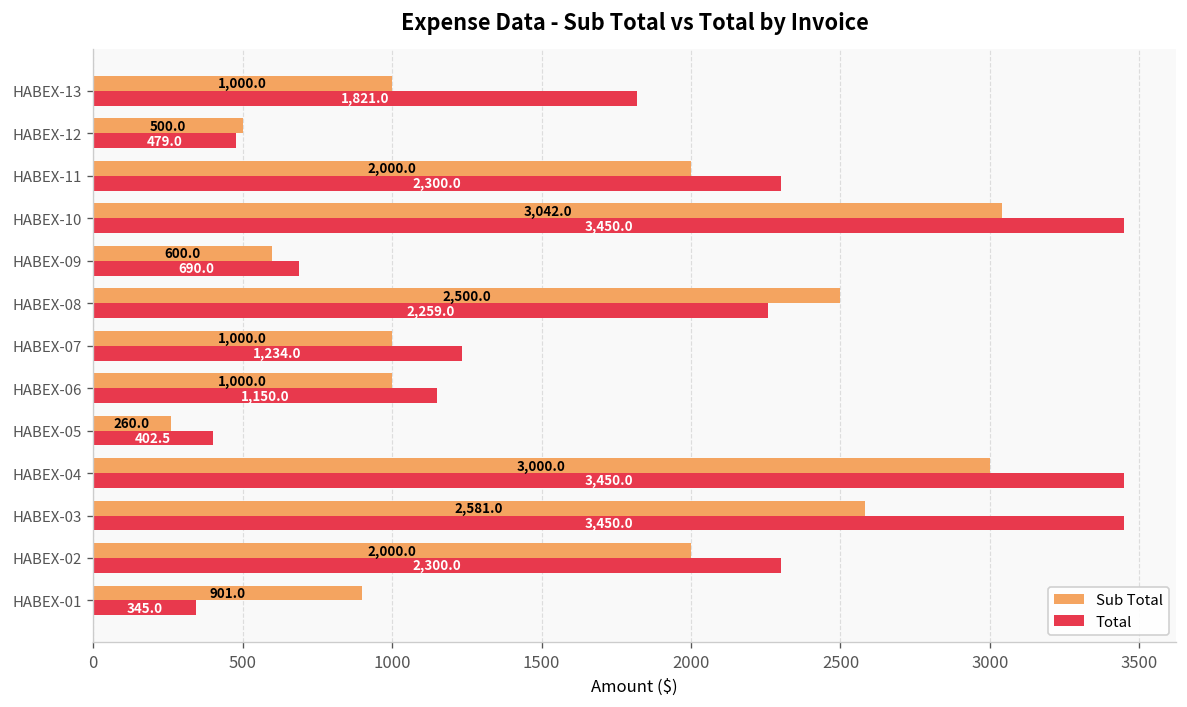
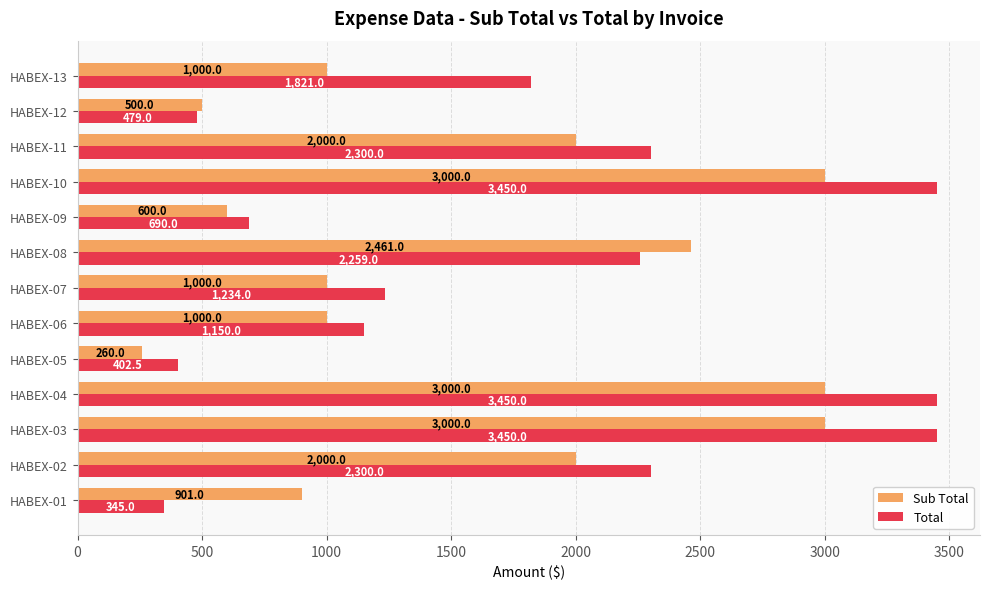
Sub Total, HABEX-10: 3,042.0 -> 3,000.0
Sub Total, HABEX-08: 2,500.0 -> 2,461.0
Sub Total, HABEX-03: 2,581.0 -> 3,000.0
